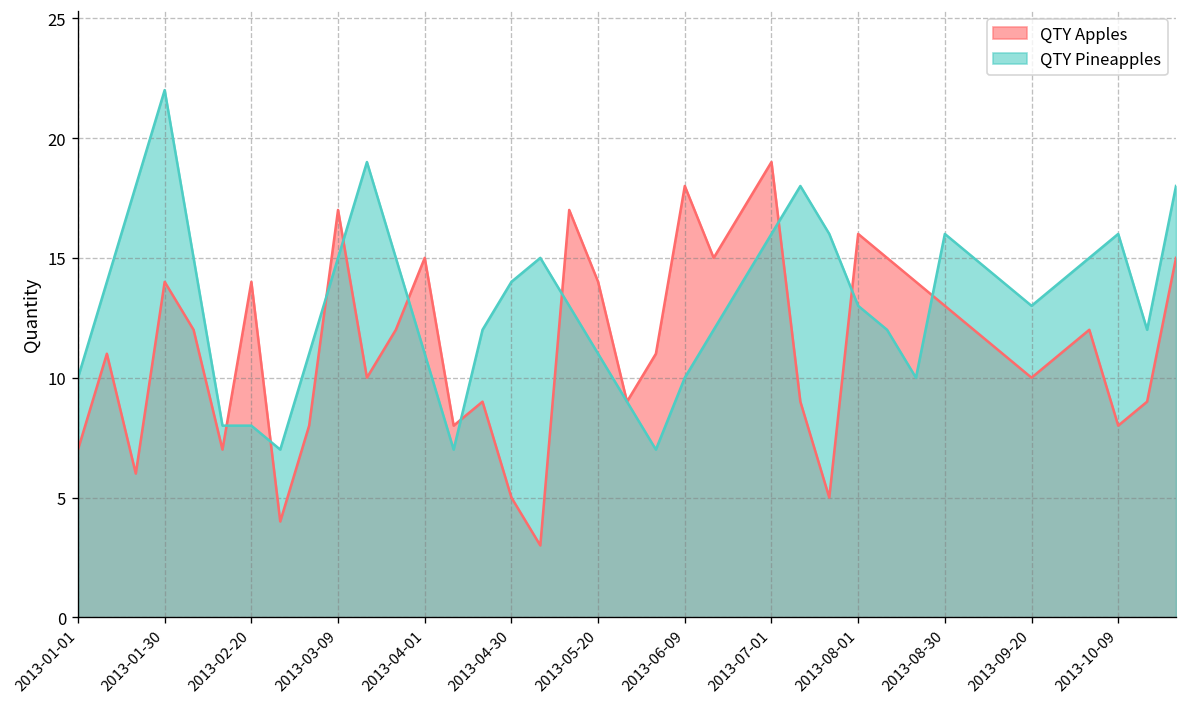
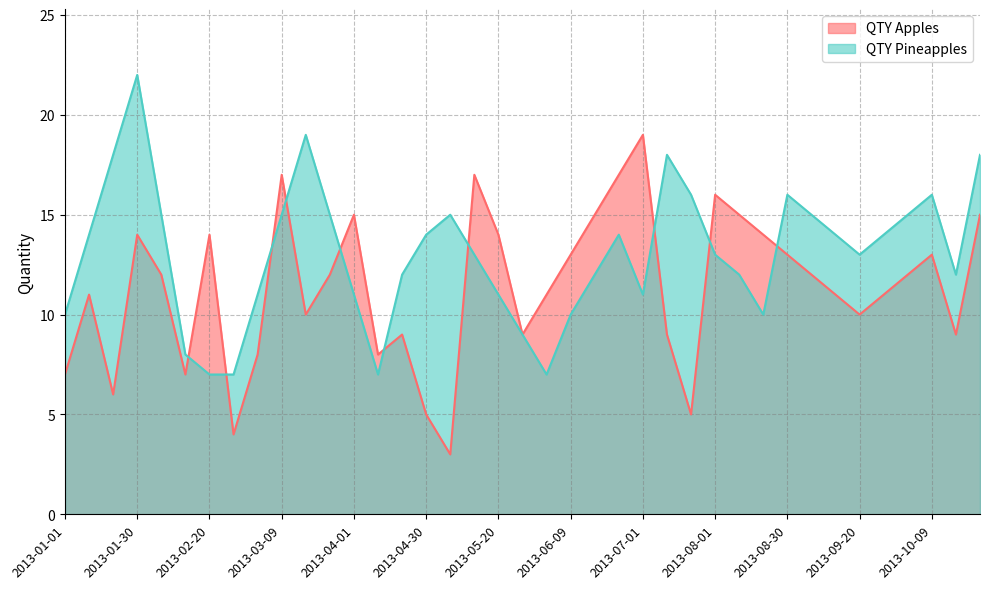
QTY Pineapples, 2013-02-20: 8 -> 7
QTY Apples, 2013-06-09: 18 -> 13
QTY Pineapples, 2013-07-01: 16 -> 11
QTY Apples, 2013-10-09: 8 -> 13
